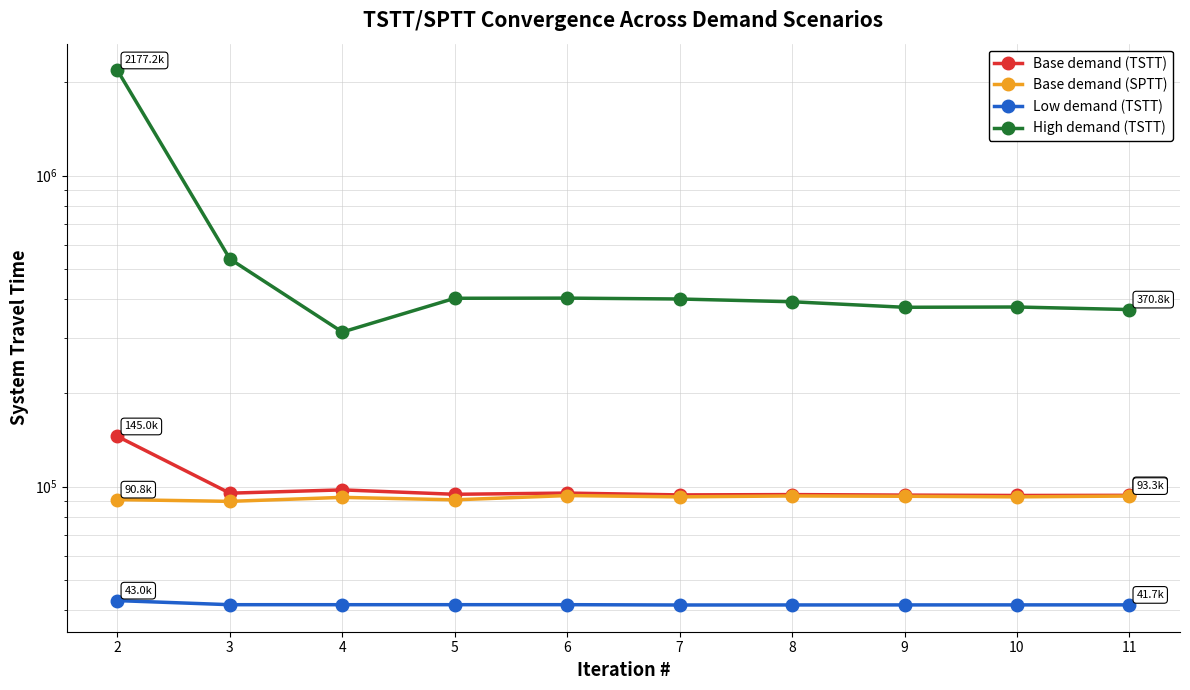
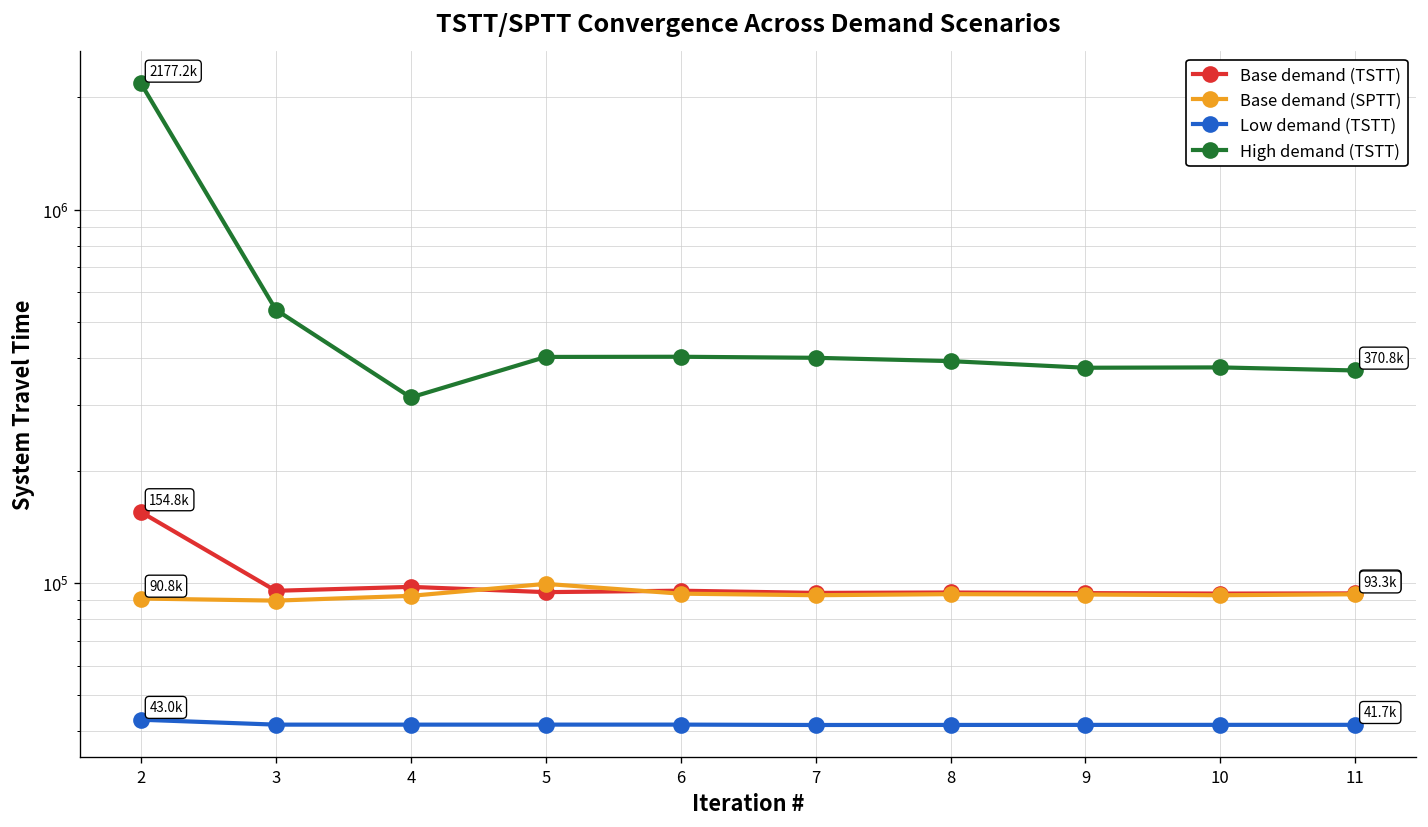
Base demand (TSTT), 2: 145.0k -> 154.8k
Base demand (SPTT), 5: 91000 -> 99000
